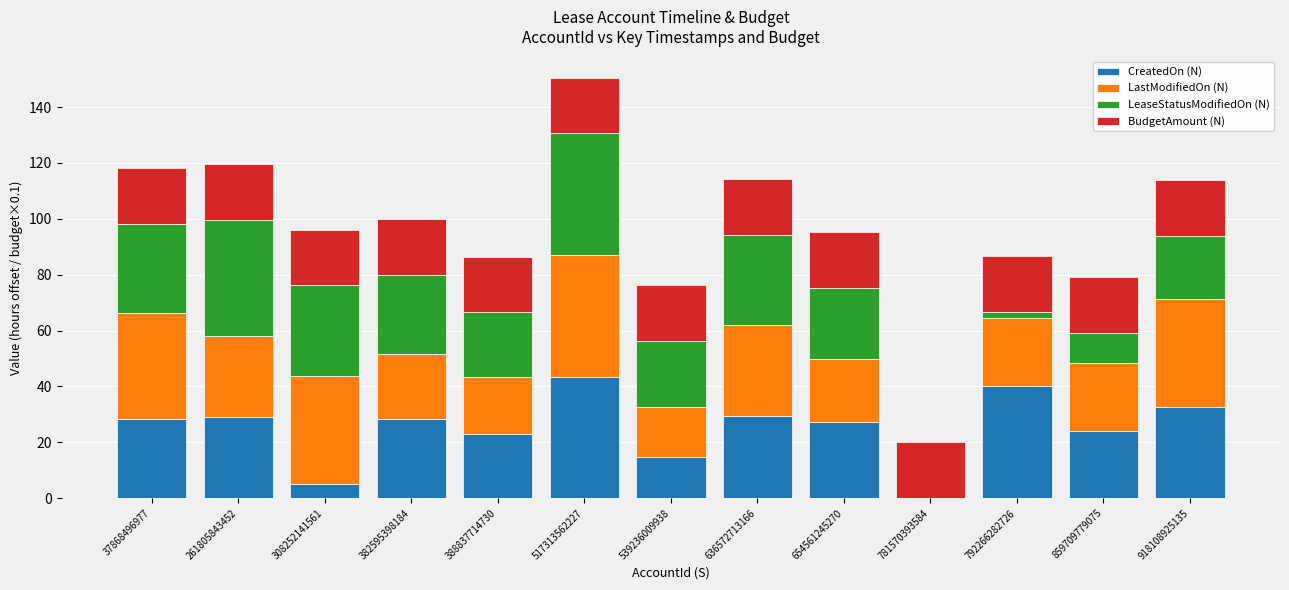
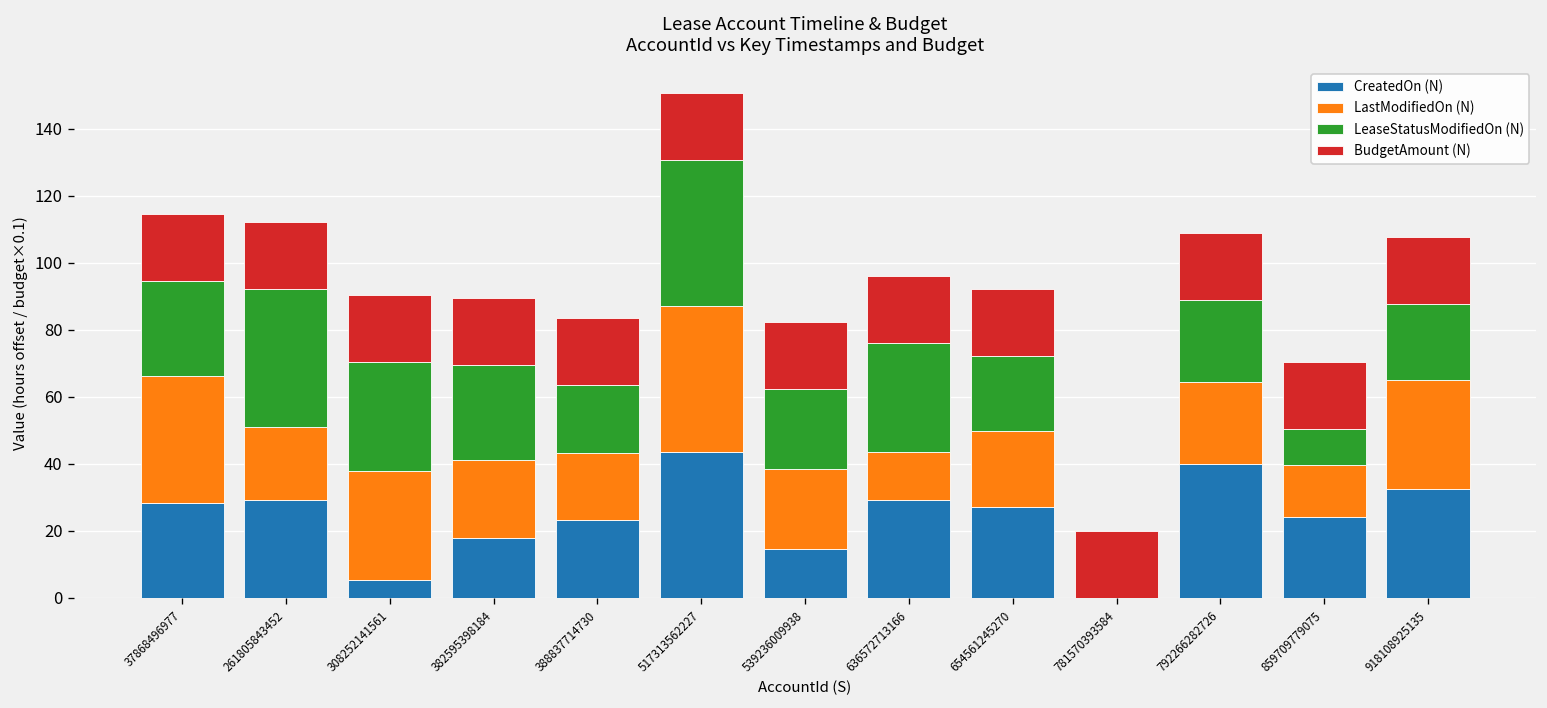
LeaseStatusModifiedOn (N), 37868496977: 32 -> 28
LastModifiedOn (N), 261805843452: 29 -> 22
LastModifiedOn (N), 308252141561: 38 -> 33
CreatedOn (N), 382595398184: 28 -> 18
LeaseStatusModifiedOn (N), 388837714730: 23 -> 20
LastModifiedOn (N), 539236009938: 18 -> 24
LastModifiedOn (N), 636572713166: 33 -> 14
LeaseStatusModifiedOn (N), 654561245270: 26 -> 23
LeaseStatusModifiedOn (N), 792266282726: 2 -> 24
LastModifiedOn (N), 859709779075: 24 -> 15
LastModifiedOn (N), 918108925135: 39 -> 33
